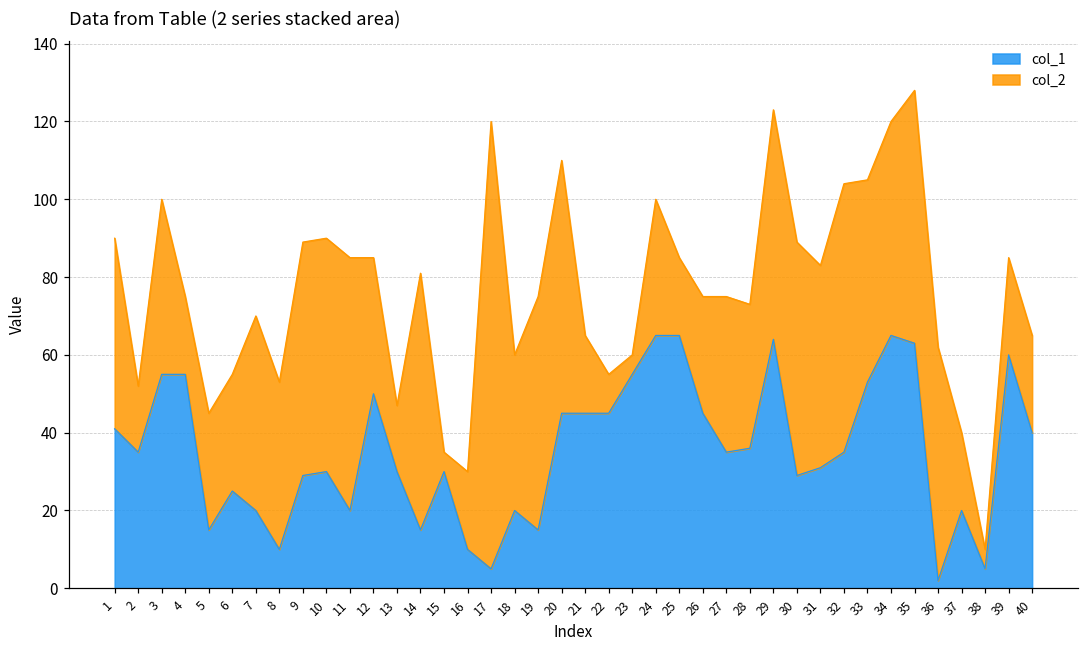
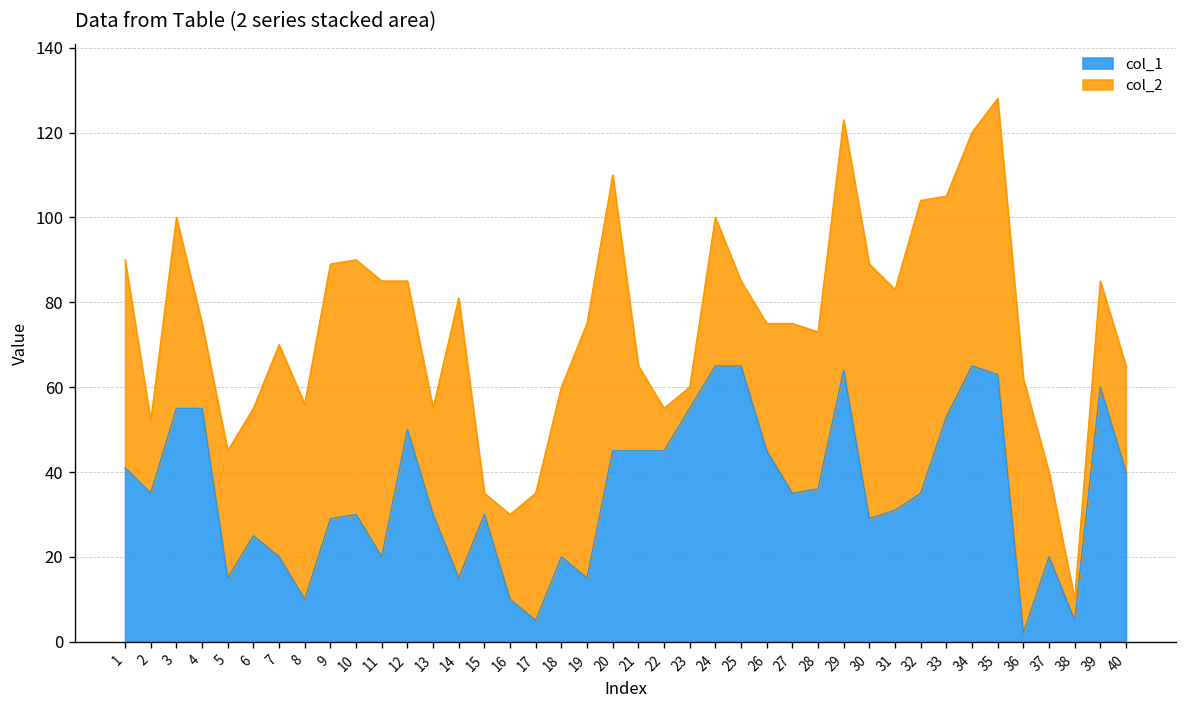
col_2, 8: 43 -> 46
col_2, 13: 17 -> 25
col_2, 17: 115 -> 30
